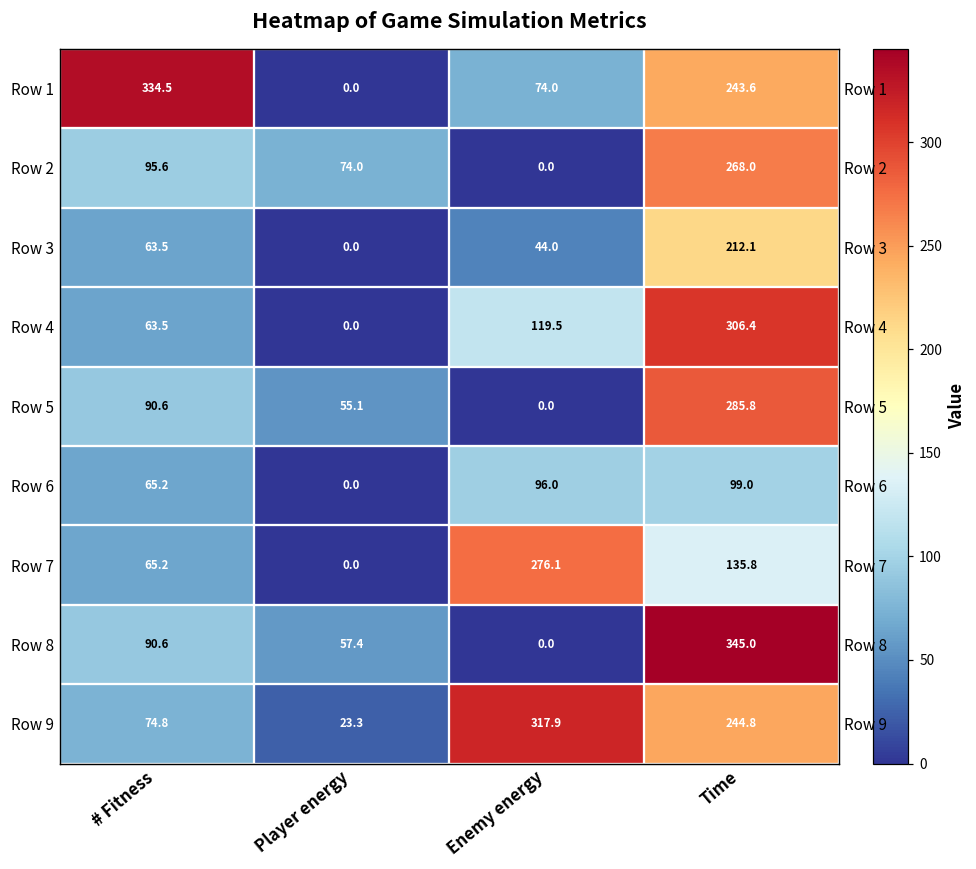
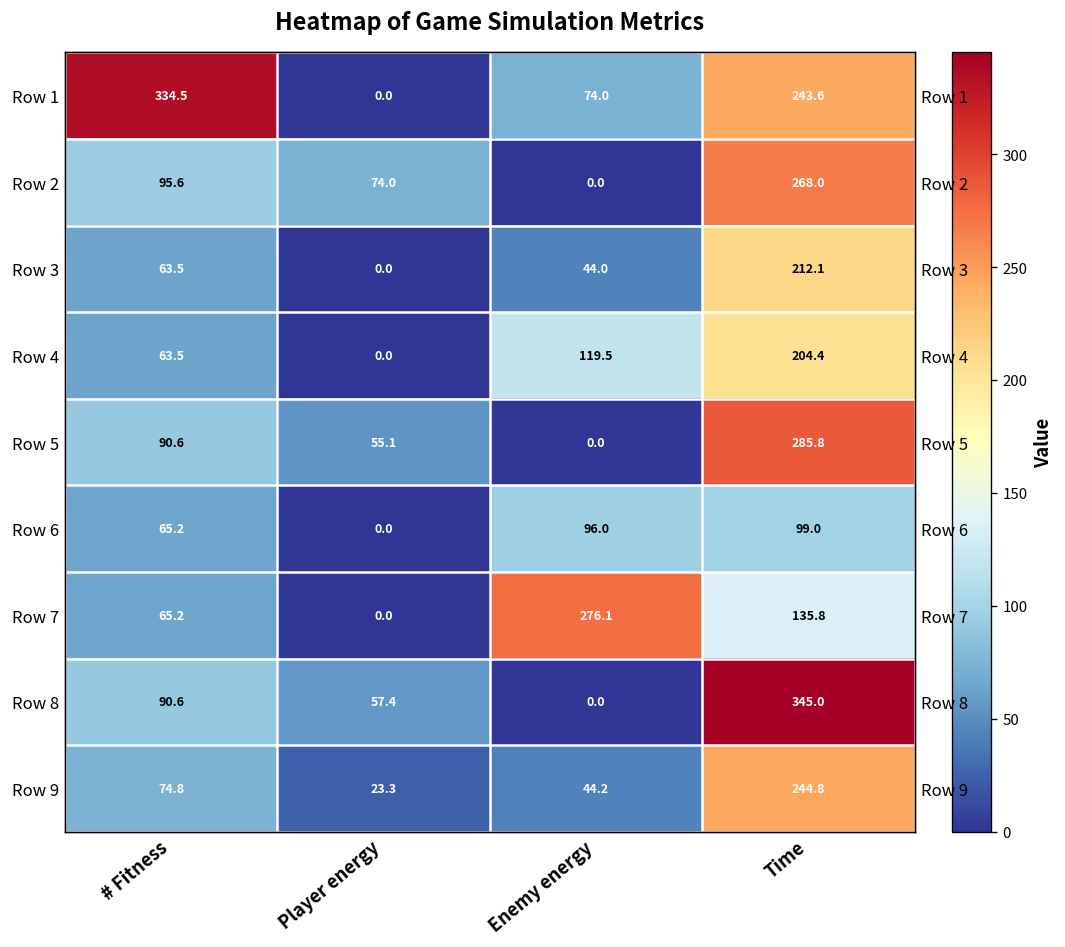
Row 4, Time: 306.4 -> 204.4
Row 9, Enemy energy: 317.9 -> 44.2
